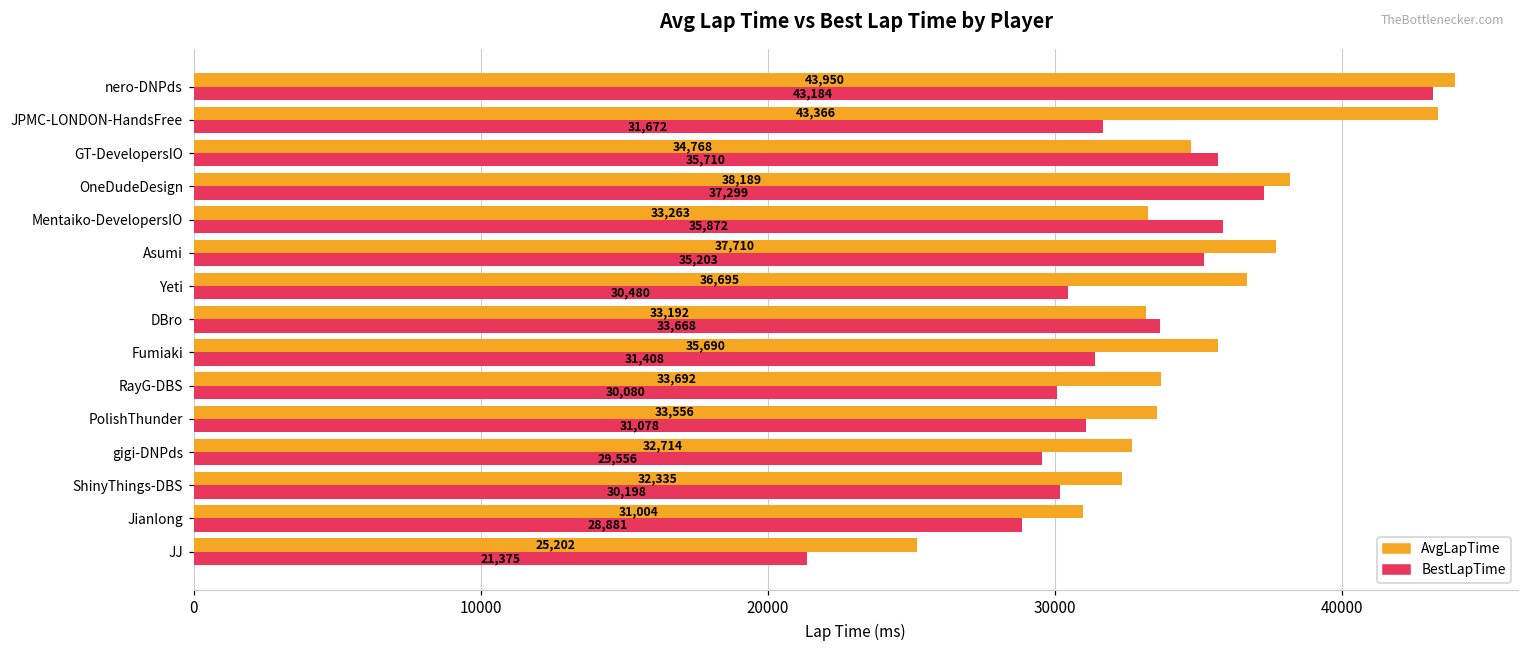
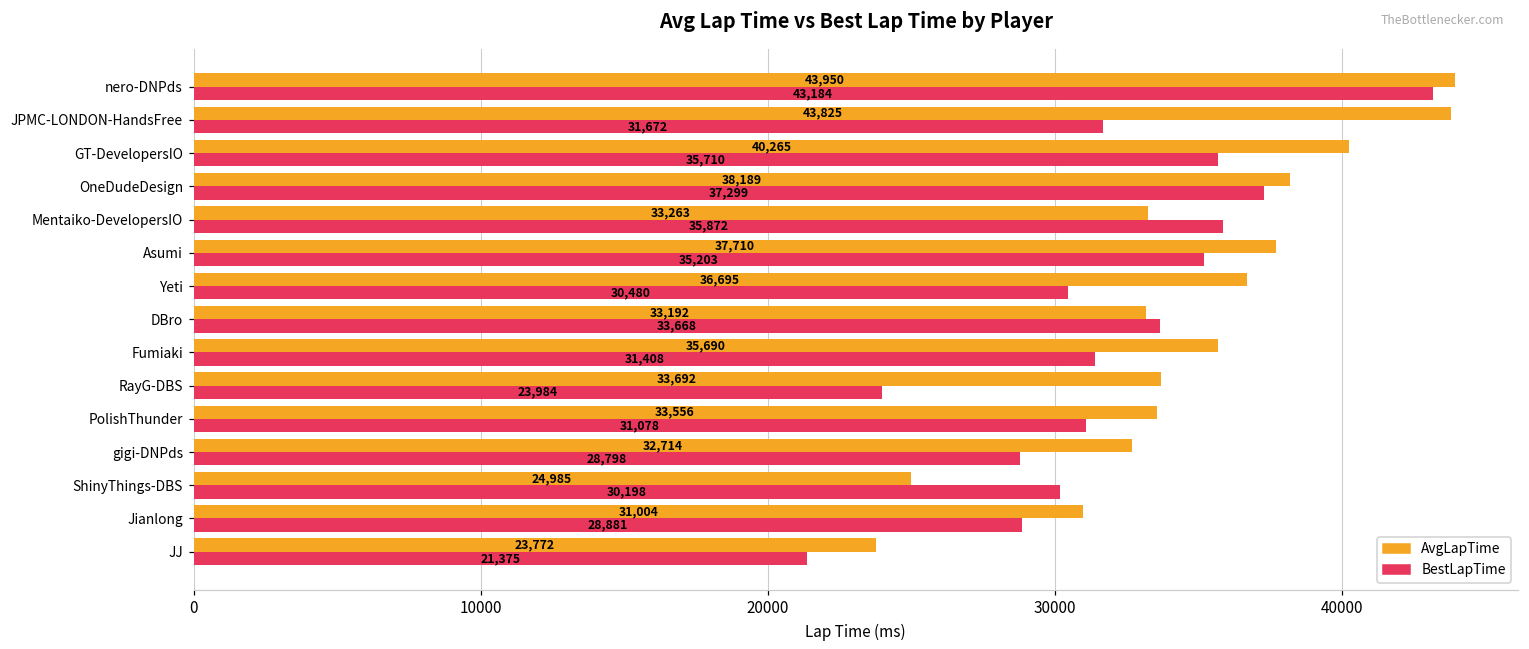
AvgLapTime, JPMC-LONDON-HandsFree: 43,366 -> 43,825
AvgLapTime, GT-DevelopersIO: 34,768 -> 40,265
BestLapTime, RayG-DBS: 30,080 -> 23,984
BestLapTime, gigi-DNPds: 29,556 -> 28,798
AvgLapTime, ShinyThings-DBS: 32,335 -> 24,985
AvgLapTime, JJ: 25,202 -> 23,772
